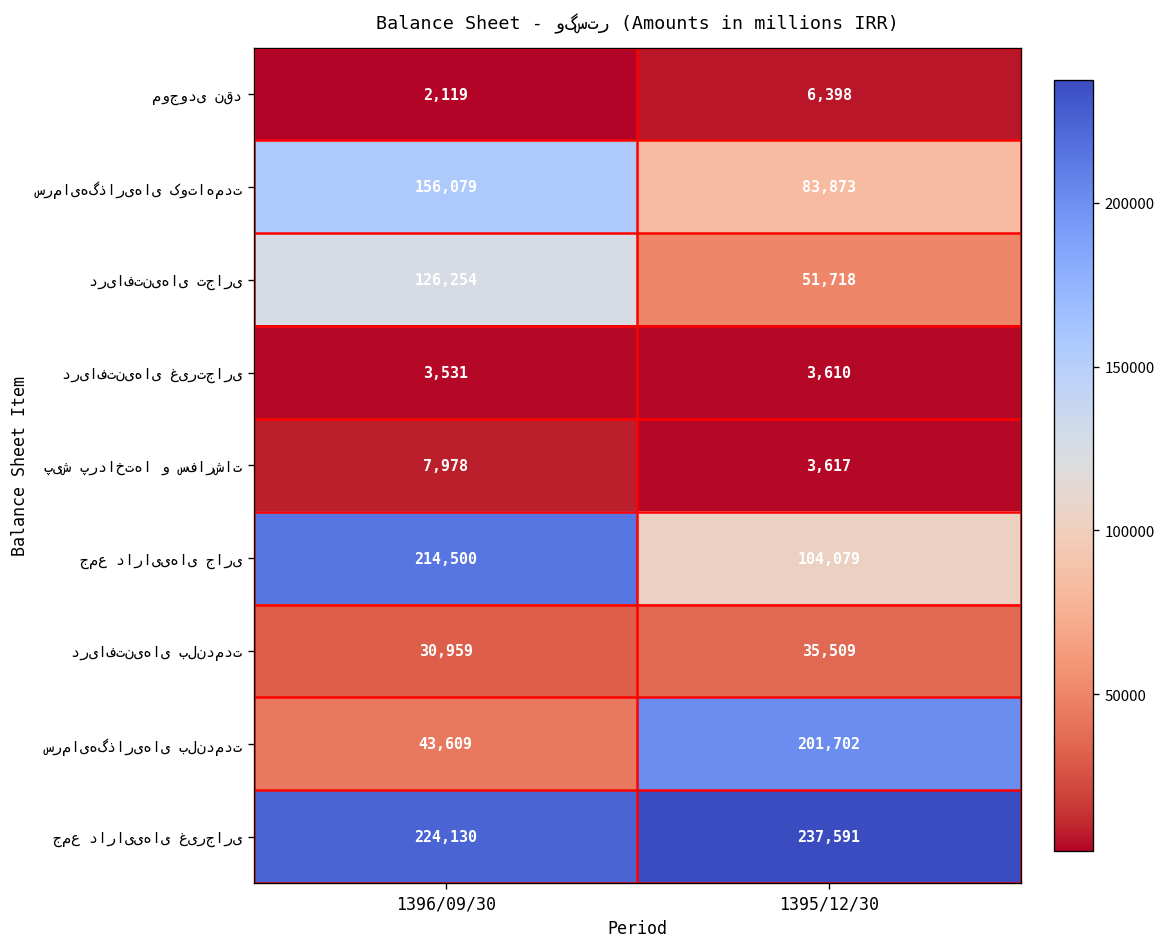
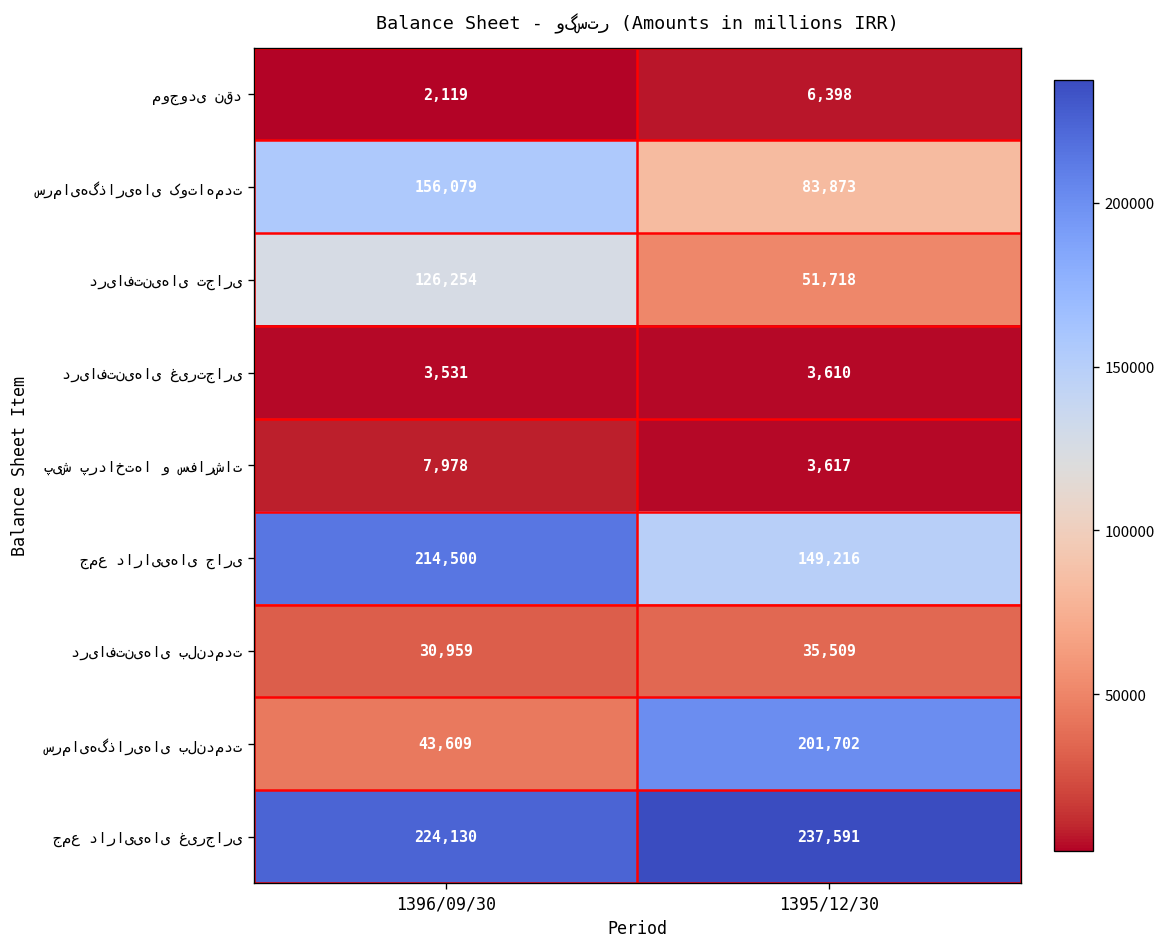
جمع دارایی‌های جاری, 1395/12/30: 104,079 -> 149,216
